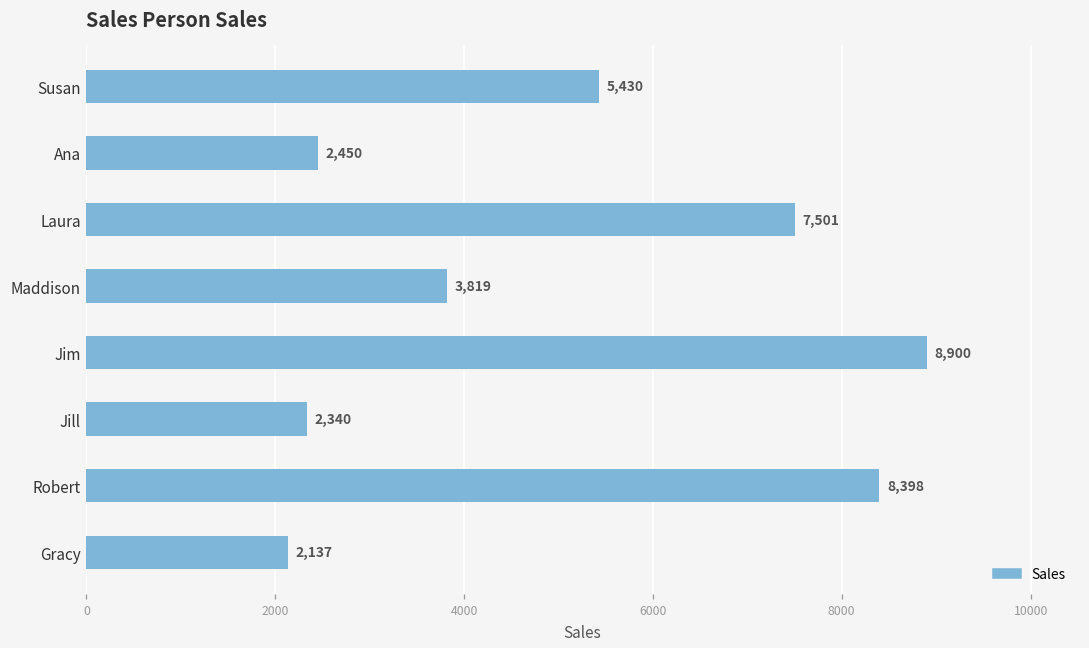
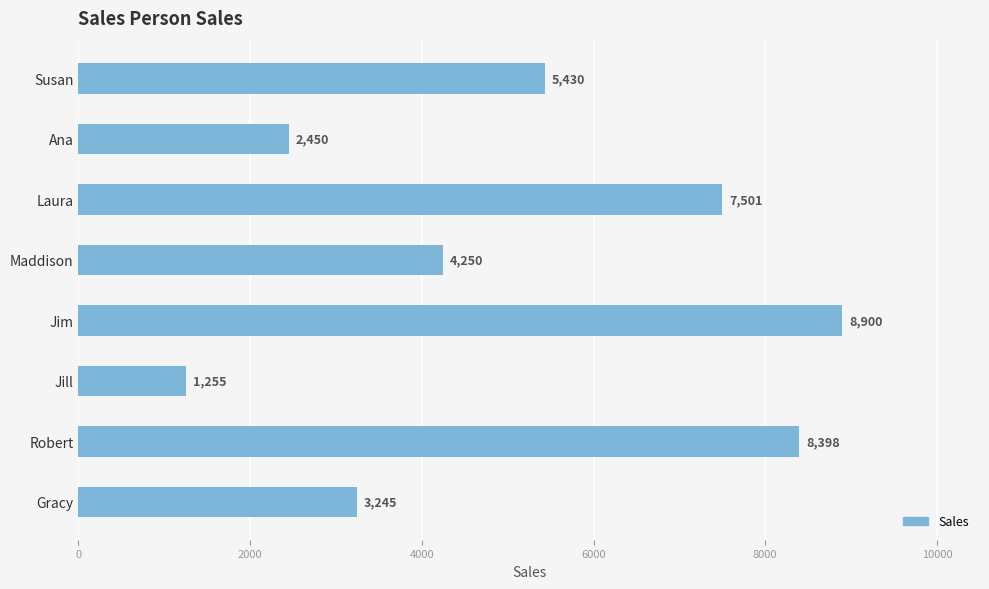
Maddison: 3,819 -> 4,250
Jill: 2,340 -> 1,255
Gracy: 2,137 -> 3,245
